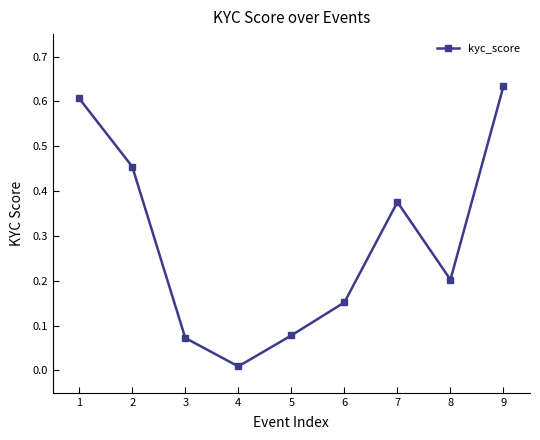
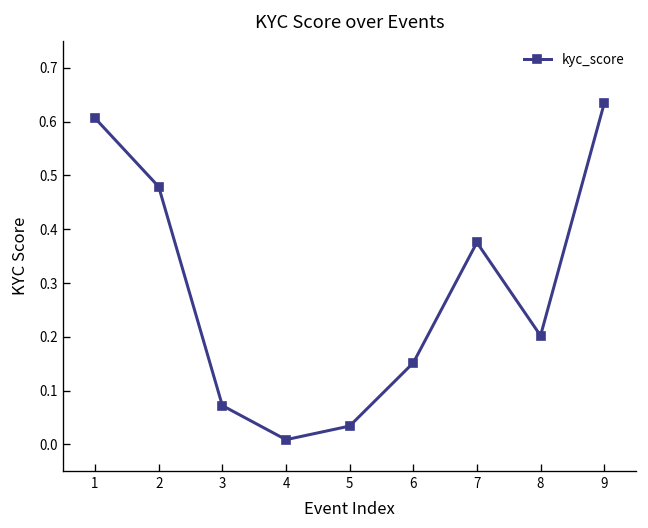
2: 0.45 -> 0.48
5: 0.08 -> 0.03
